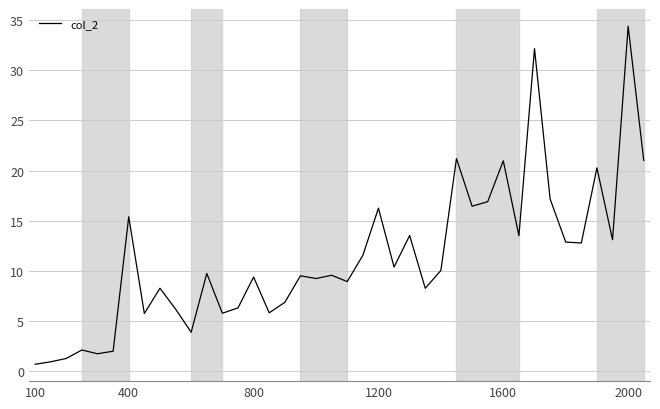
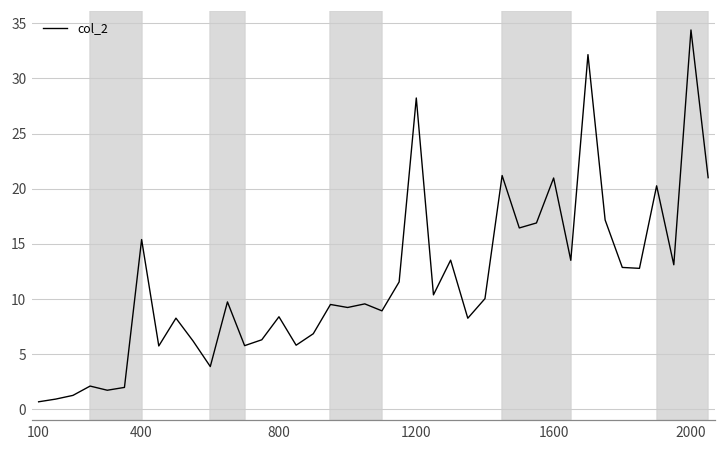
800: 9.4 -> 8.4
1200: 16.2 -> 28.2
